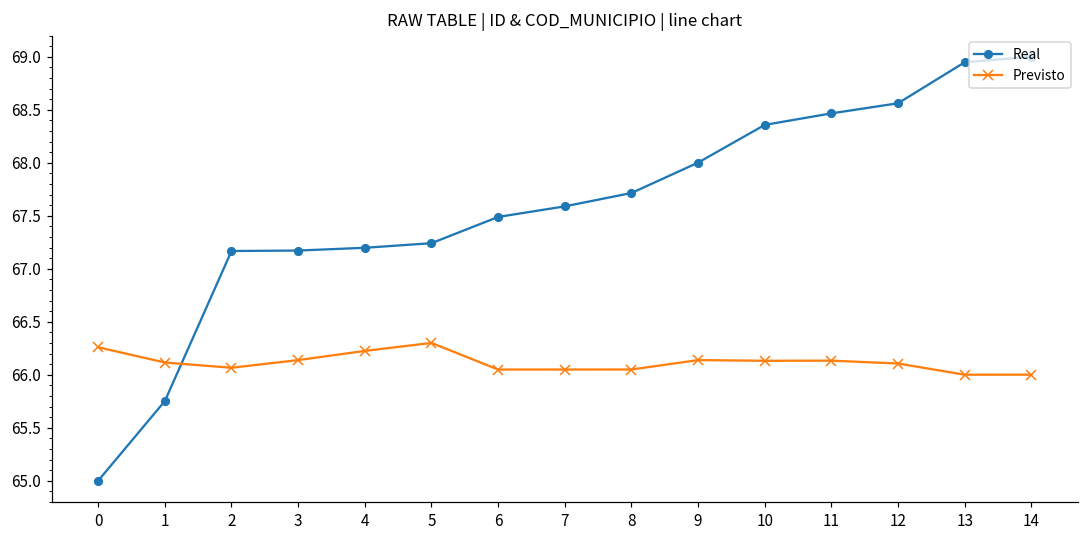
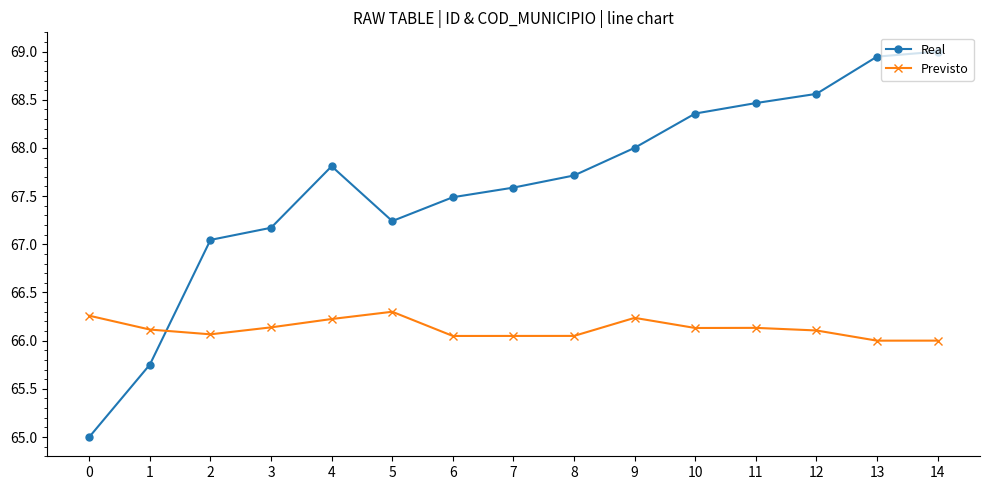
Real, 2: 67.2 -> 67.0
Real, 4: 67.2 -> 67.8
Previsto, 9: 66.1 -> 66.2
